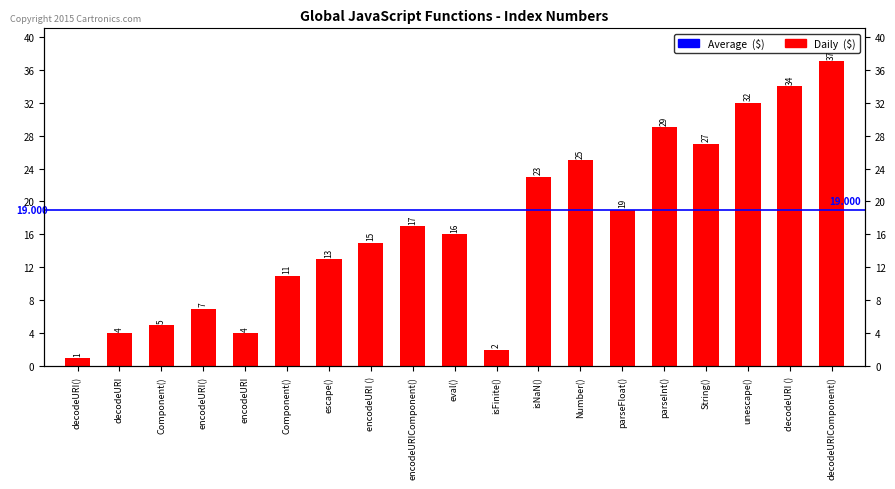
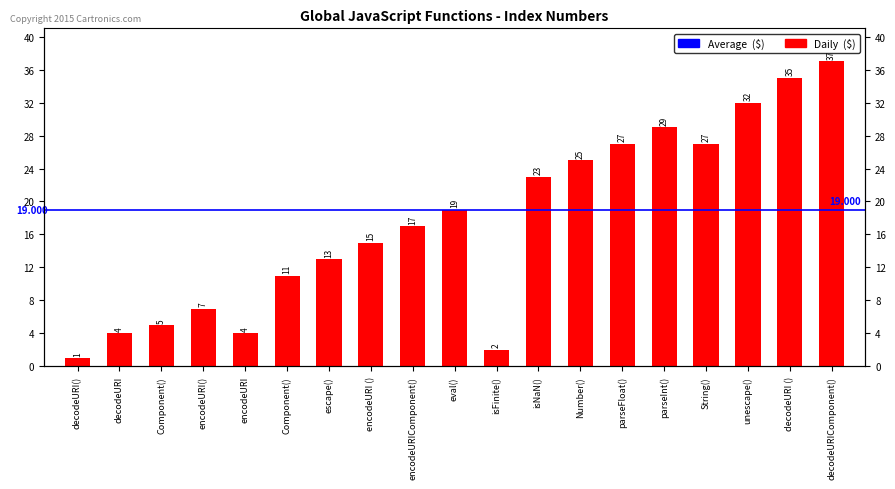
eval(): 16 -> 19
parseFloat(): 19 -> 27
decodeURI (): 34 -> 35
